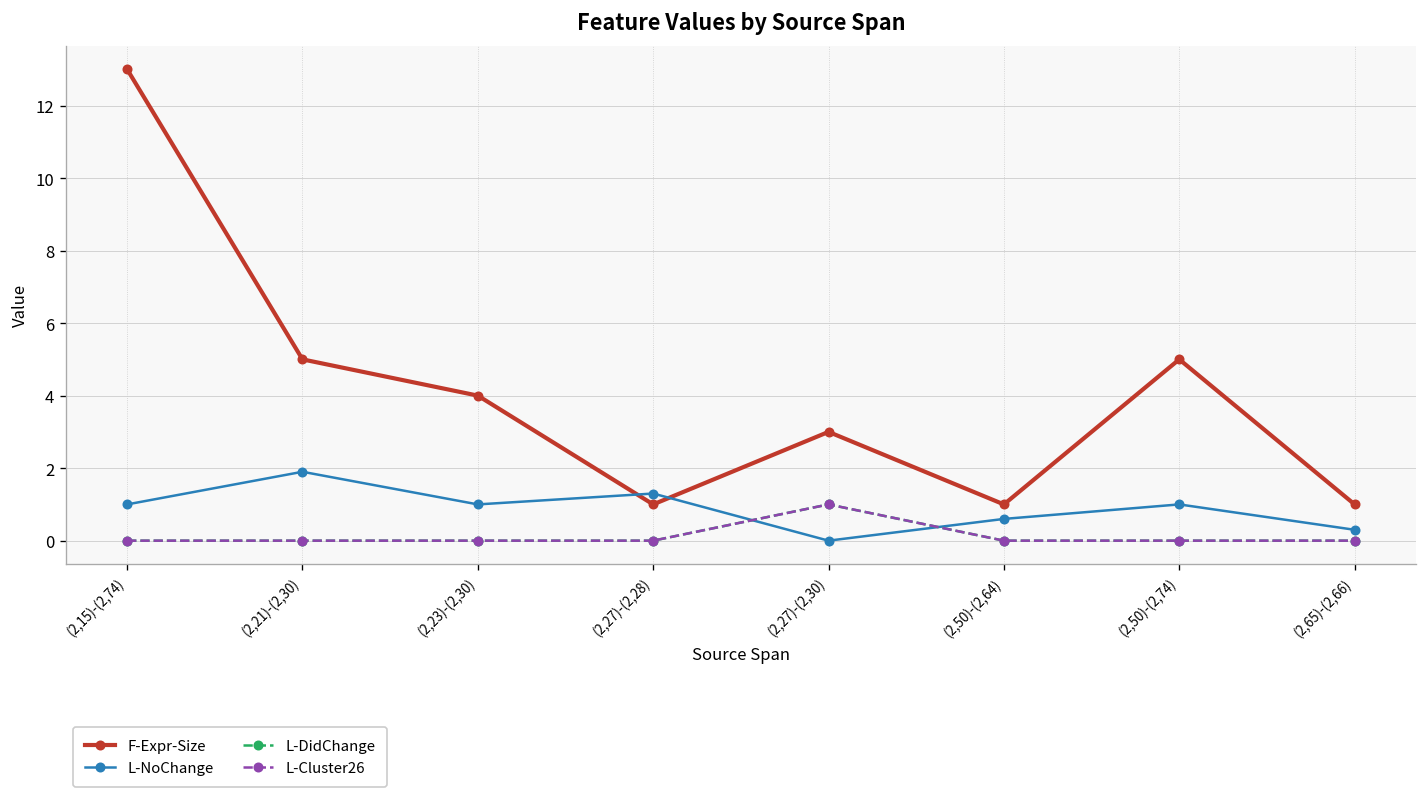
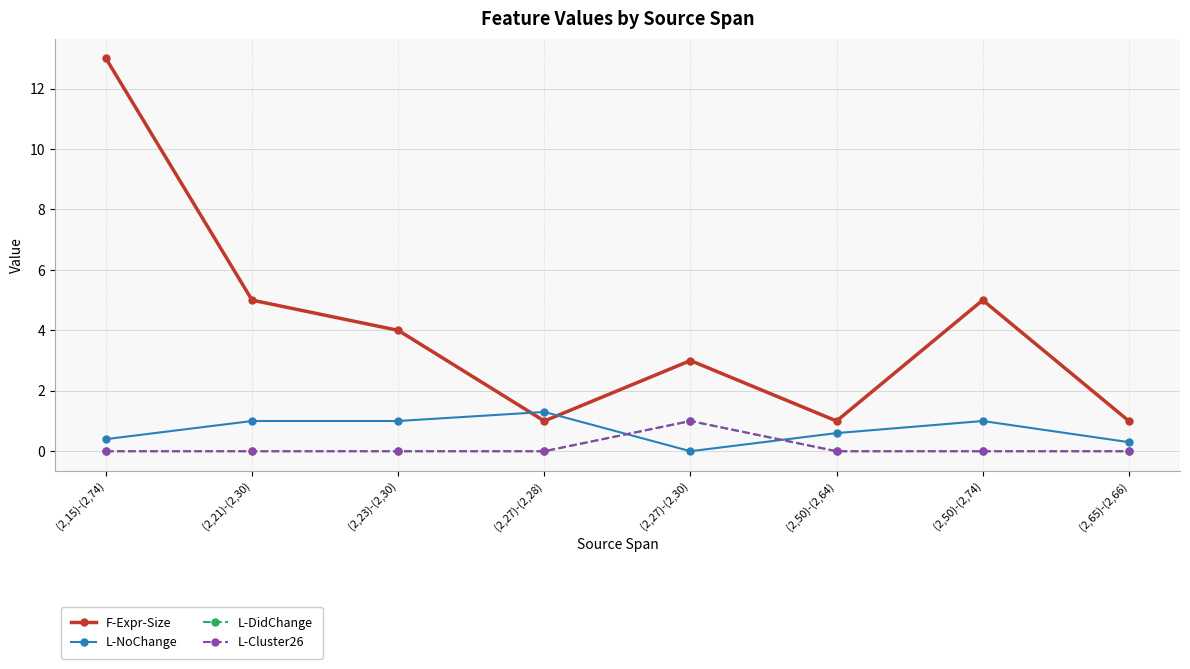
L-NoChange, (2,15)-(2,74): 1.0 -> 0.4
L-NoChange, (2,21)-(2,30): 1.9 -> 1.0
